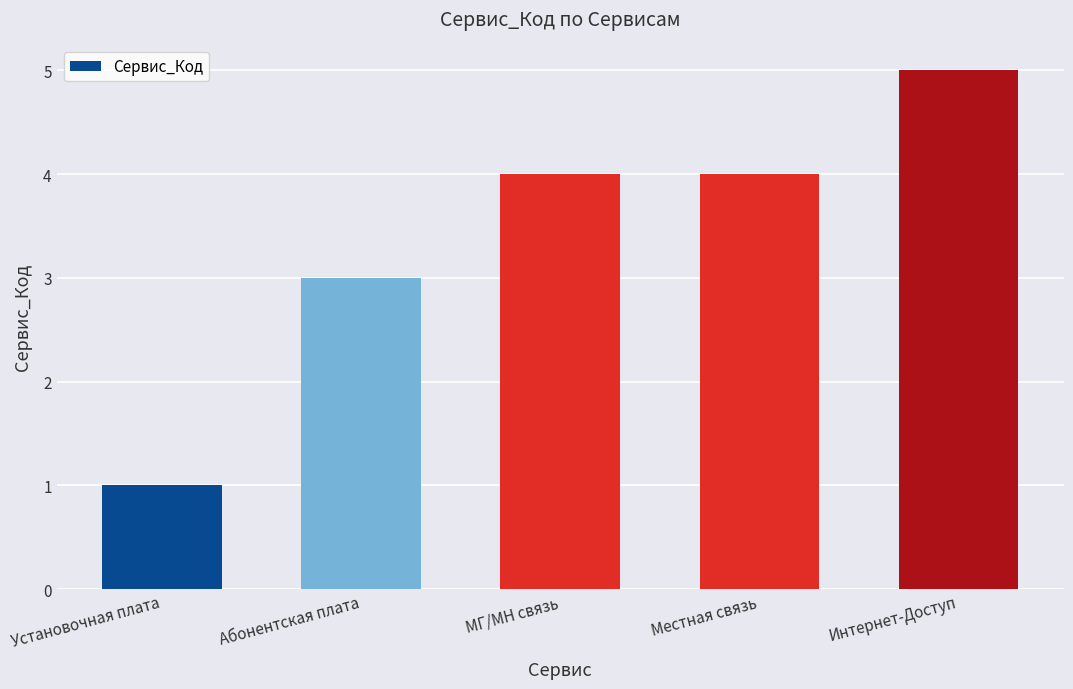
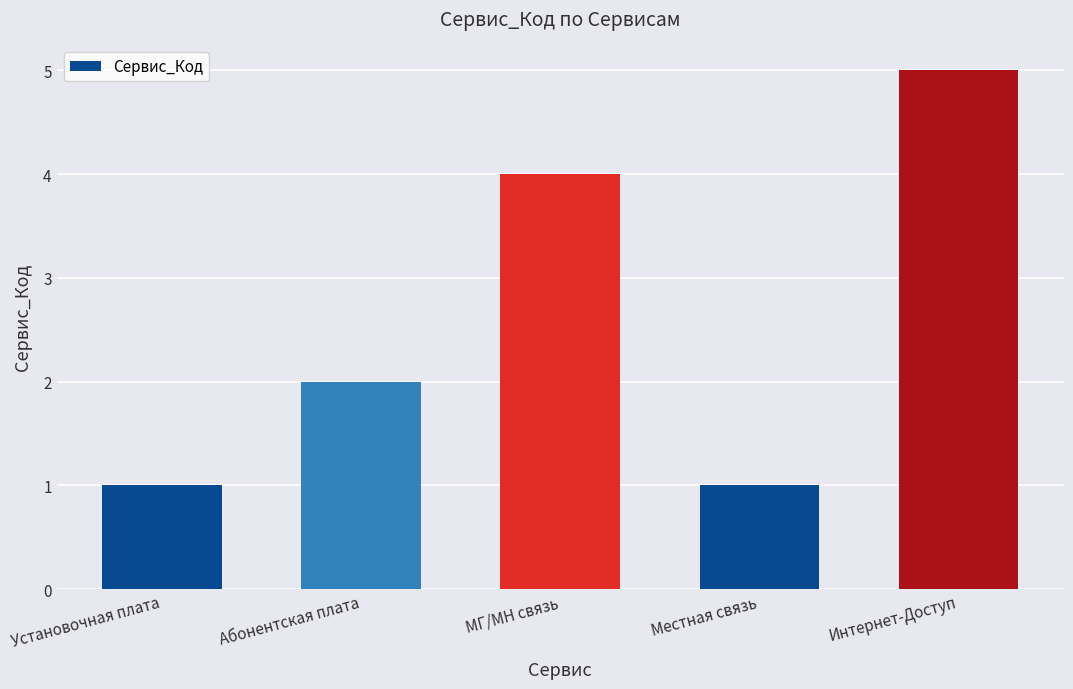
Абонентская плата: 3 -> 2
Местная связь: 4 -> 1
